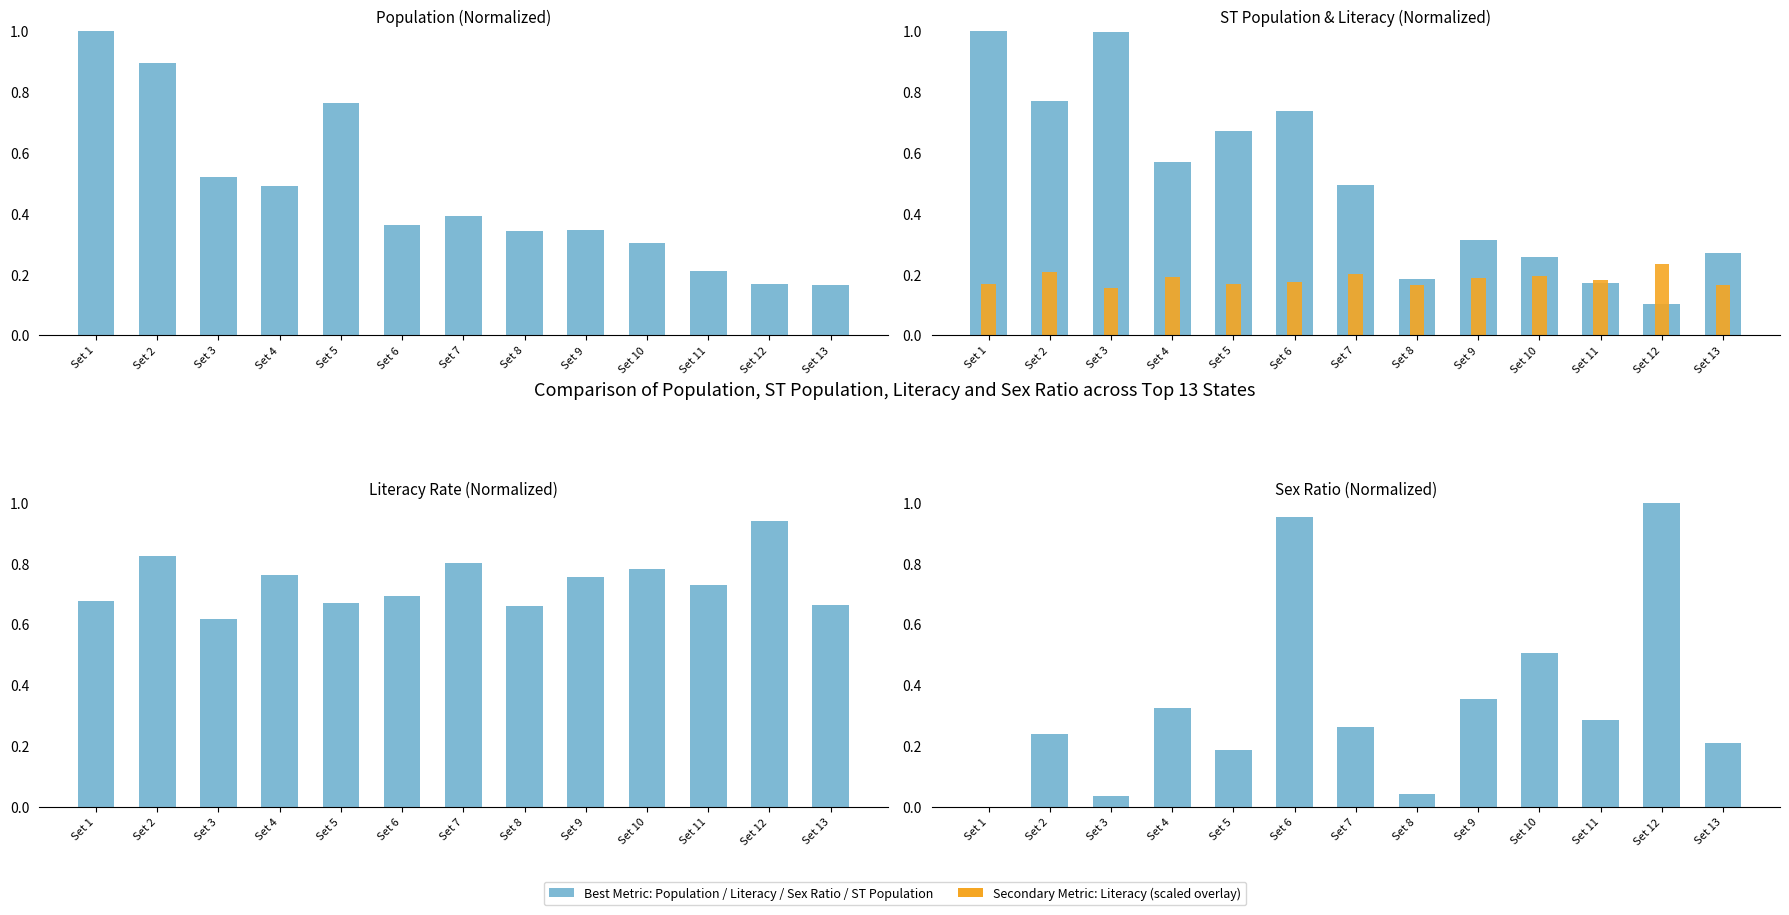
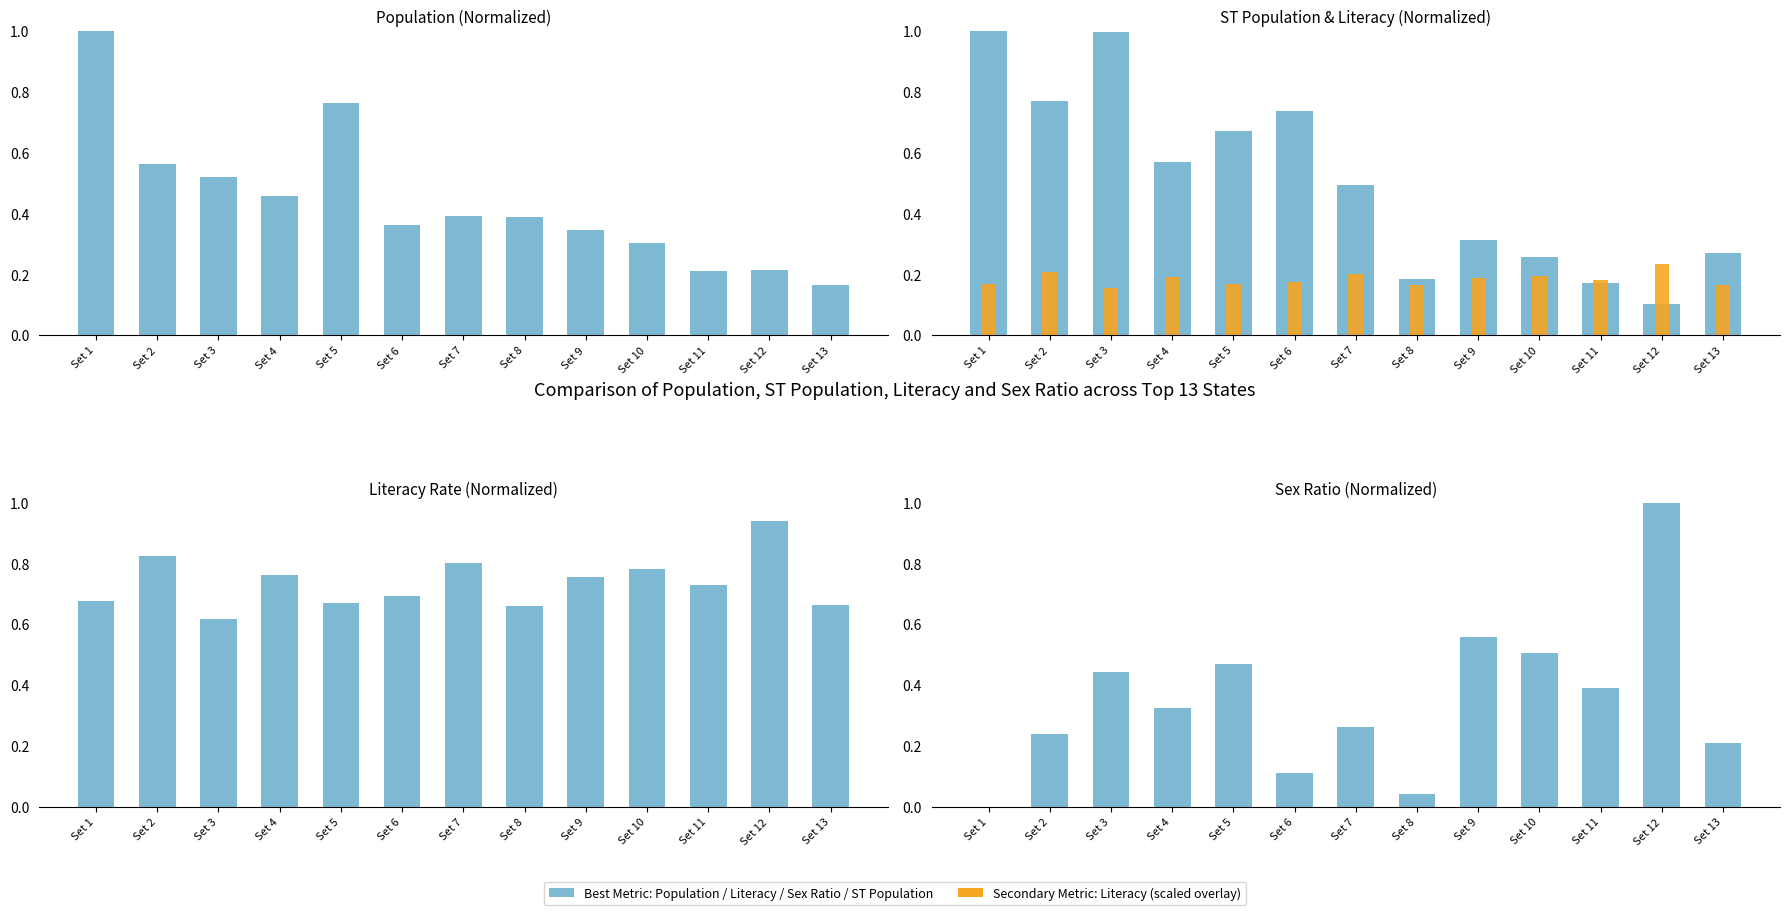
Population (Normalized), Set 2: 0.90 -> 0.56
Population (Normalized), Set 4: 0.49 -> 0.46
Population (Normalized), Set 8: 0.34 -> 0.39
Population (Normalized), Set 12: 0.17 -> 0.21
Sex Ratio (Normalized), Set 3: 0.03 -> 0.44
Sex Ratio (Normalized), Set 5: 0.19 -> 0.47
Sex Ratio (Normalized), Set 6: 0.95 -> 0.11
Sex Ratio (Normalized), Set 9: 0.35 -> 0.56
Sex Ratio (Normalized), Set 11: 0.28 -> 0.39
